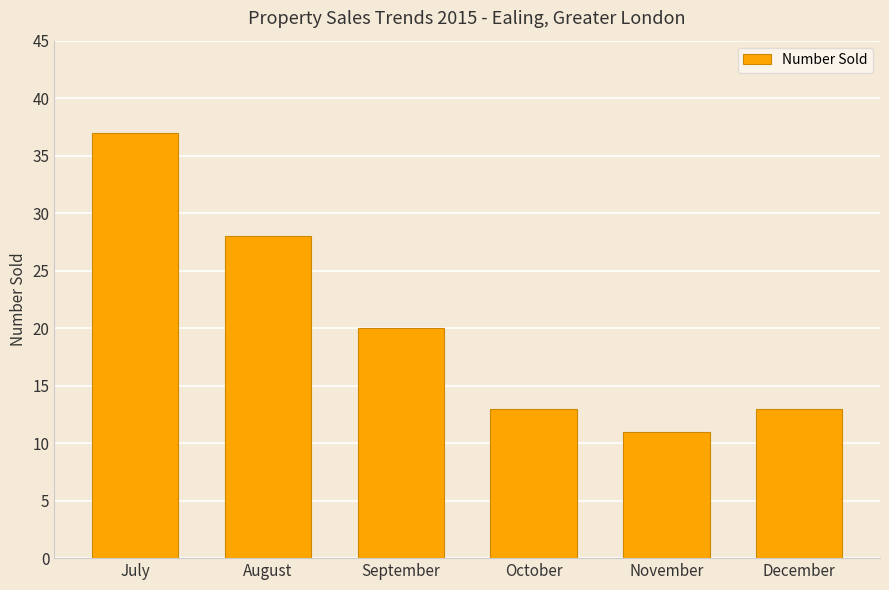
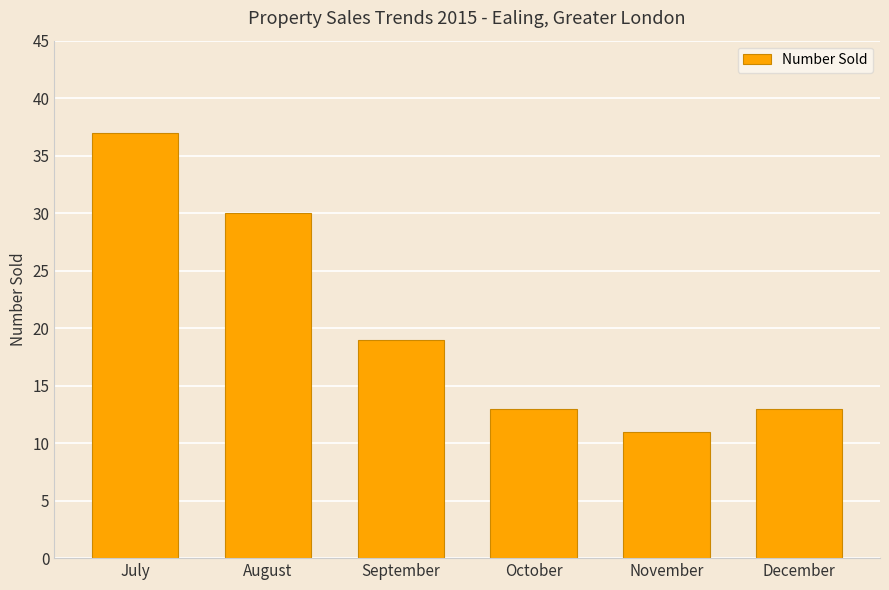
August: 28 -> 30
September: 20 -> 19
